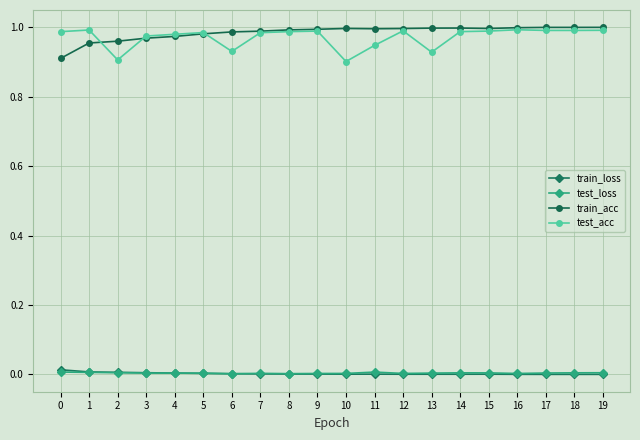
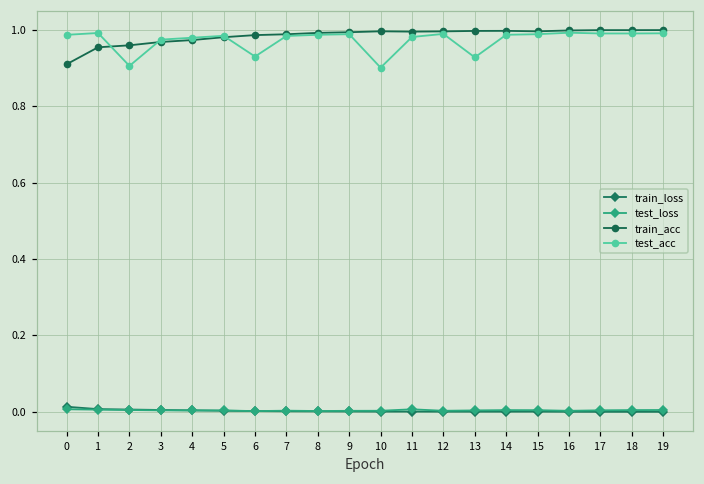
test_acc, 11: 0.95 -> 0.98
